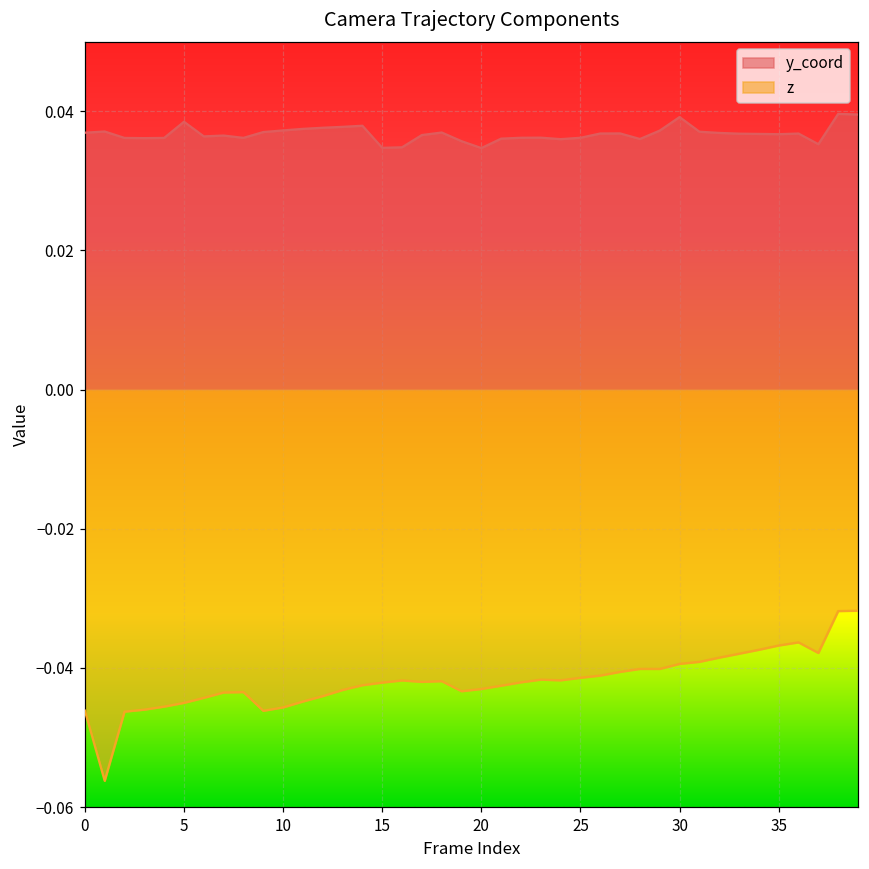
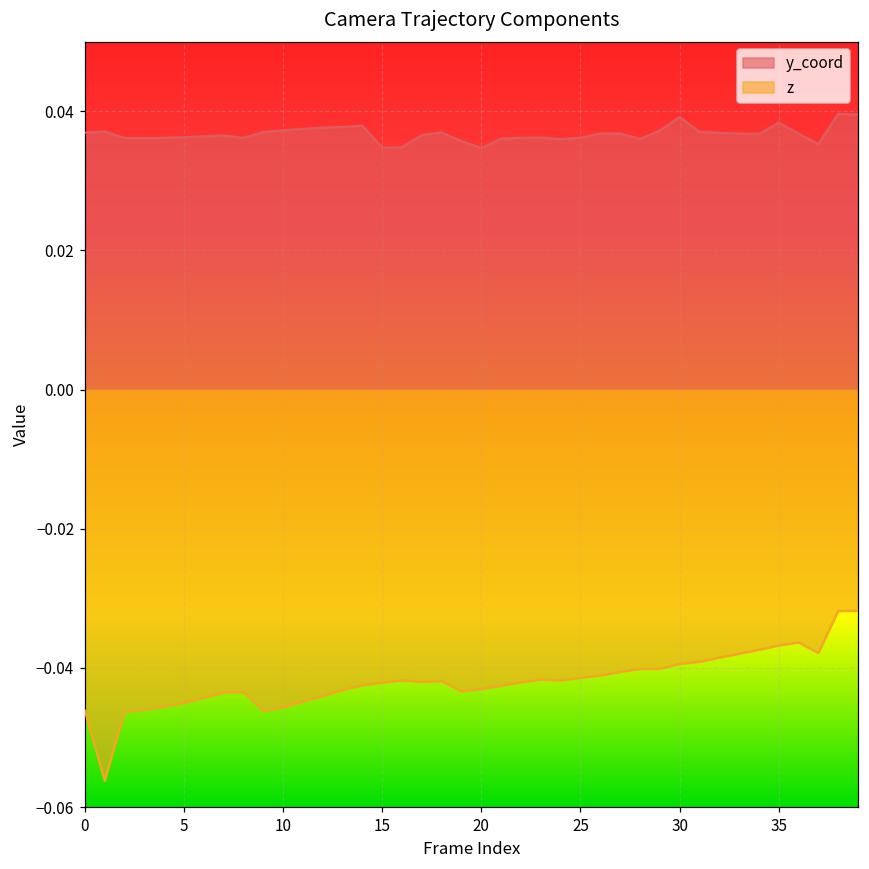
y_coord, 5: 0.038 -> 0.036
y_coord, 35: 0.037 -> 0.038
